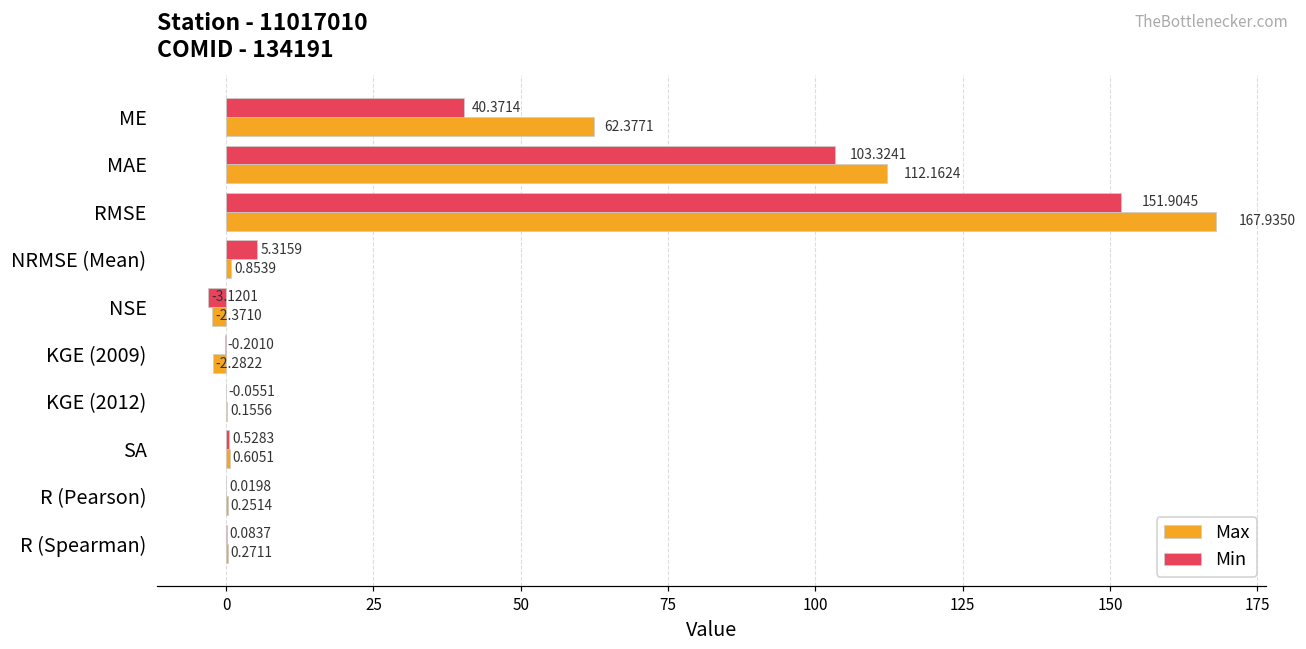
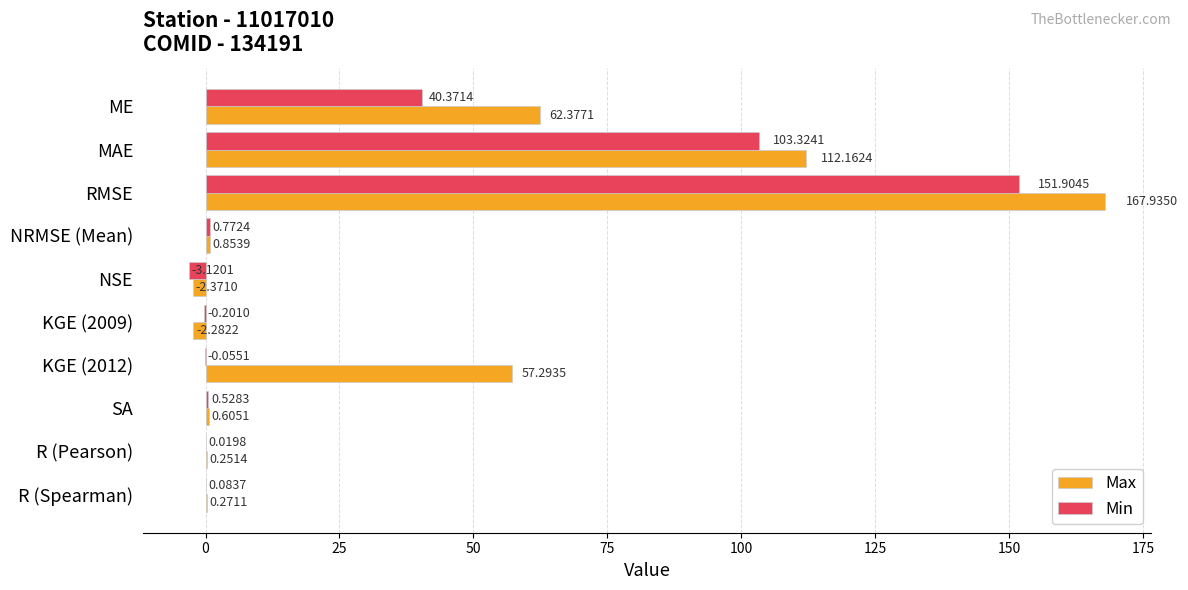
Min, NRMSE (Mean): 5.3159 -> 0.7724
Max, KGE (2012): 0.1556 -> 57.2935
